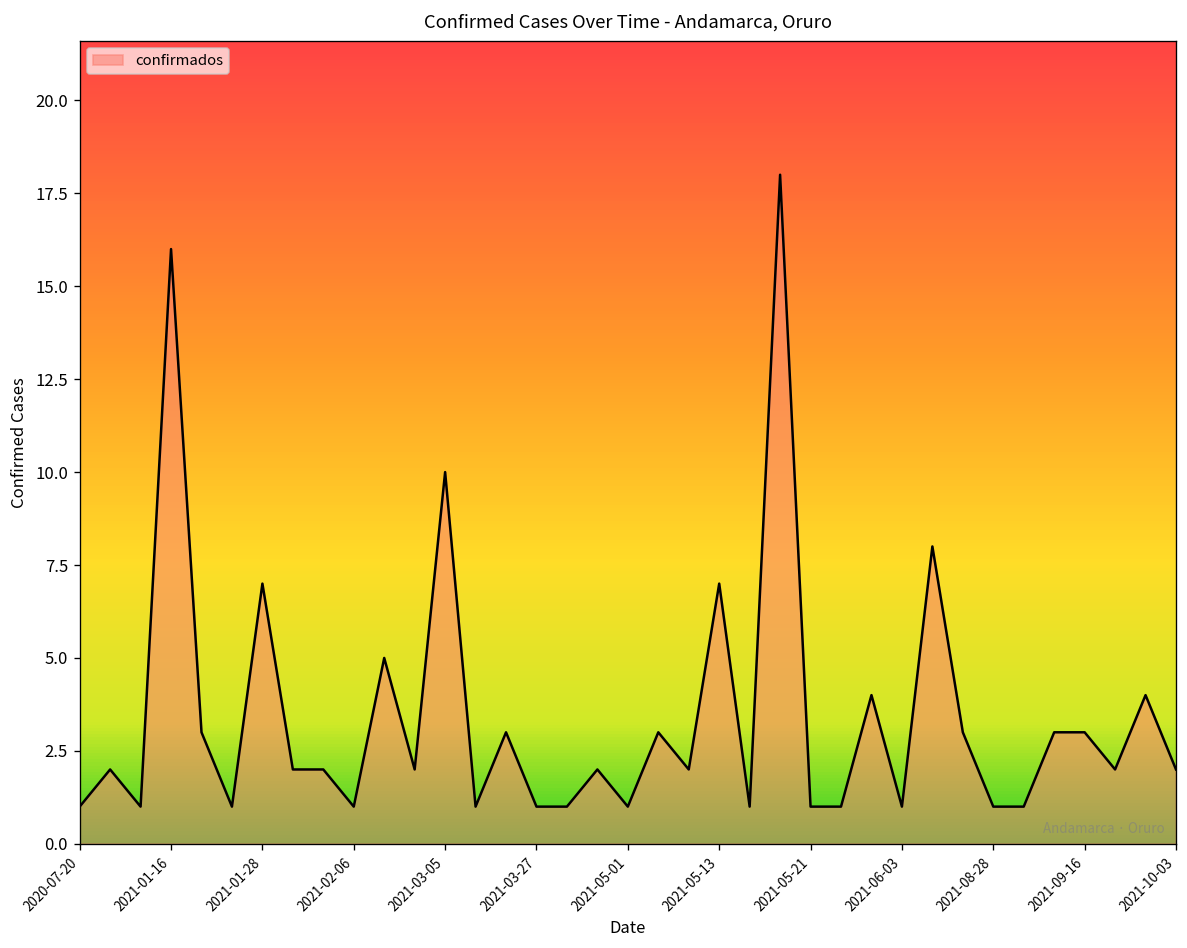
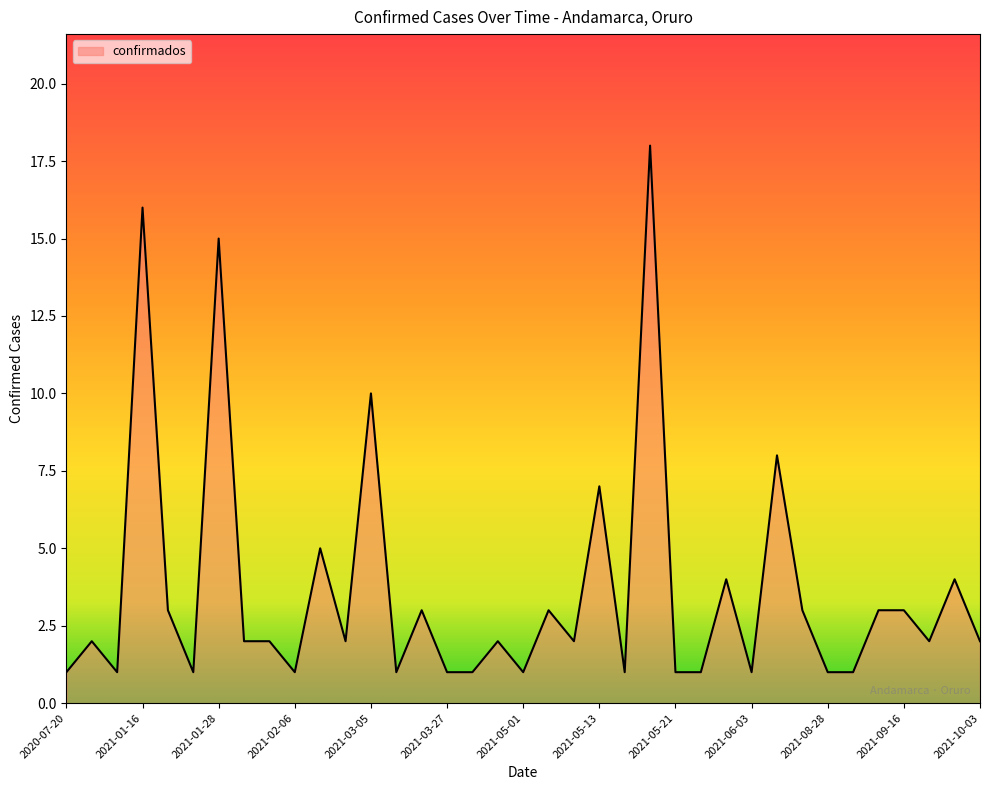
2021-01-28: 7 -> 15
